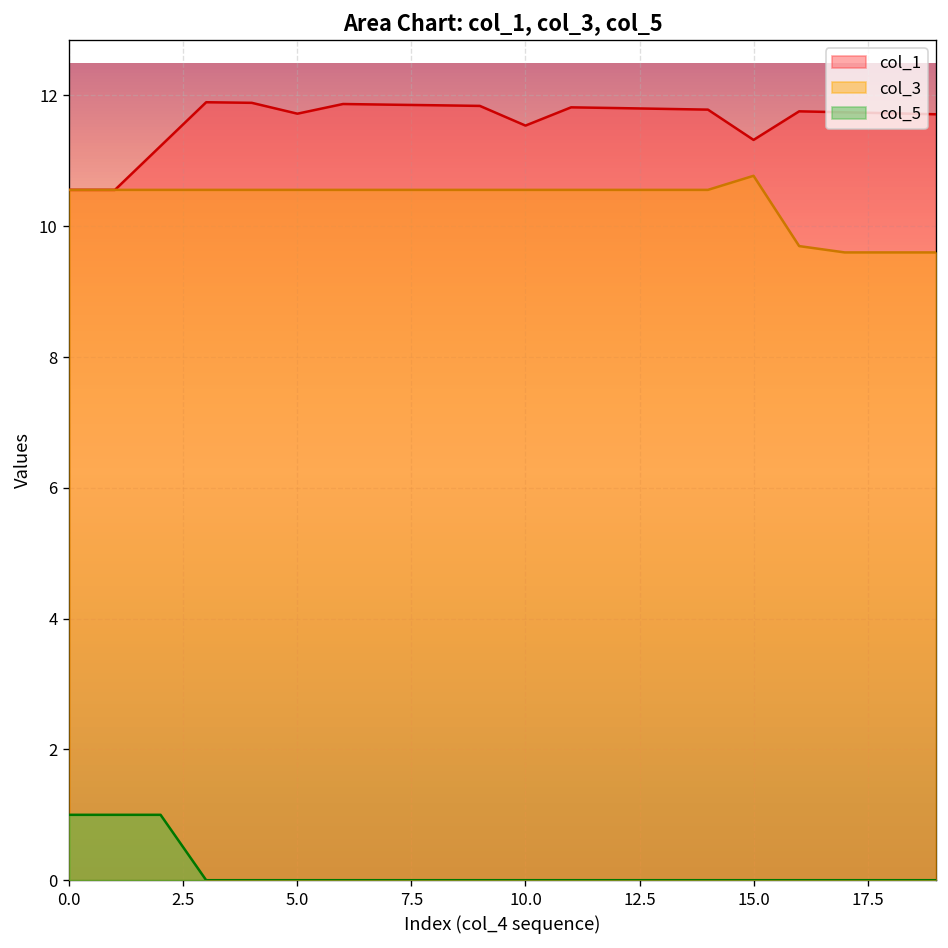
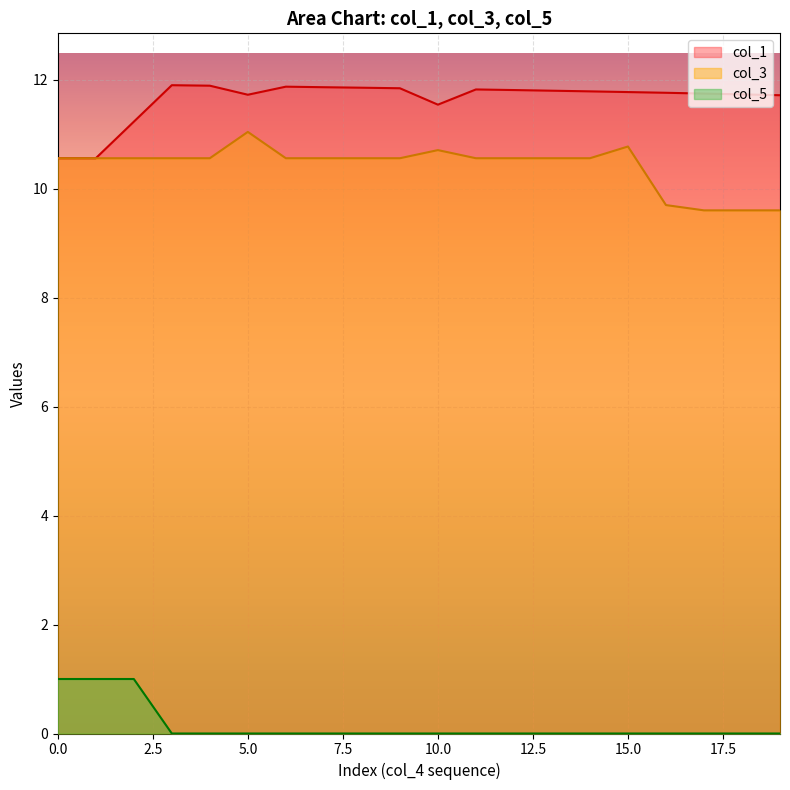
col_3, 5.0: 10.6 -> 11.0
col_3, 10.0: 10.6 -> 10.7
col_1, 15.0: 11.3 -> 11.8
